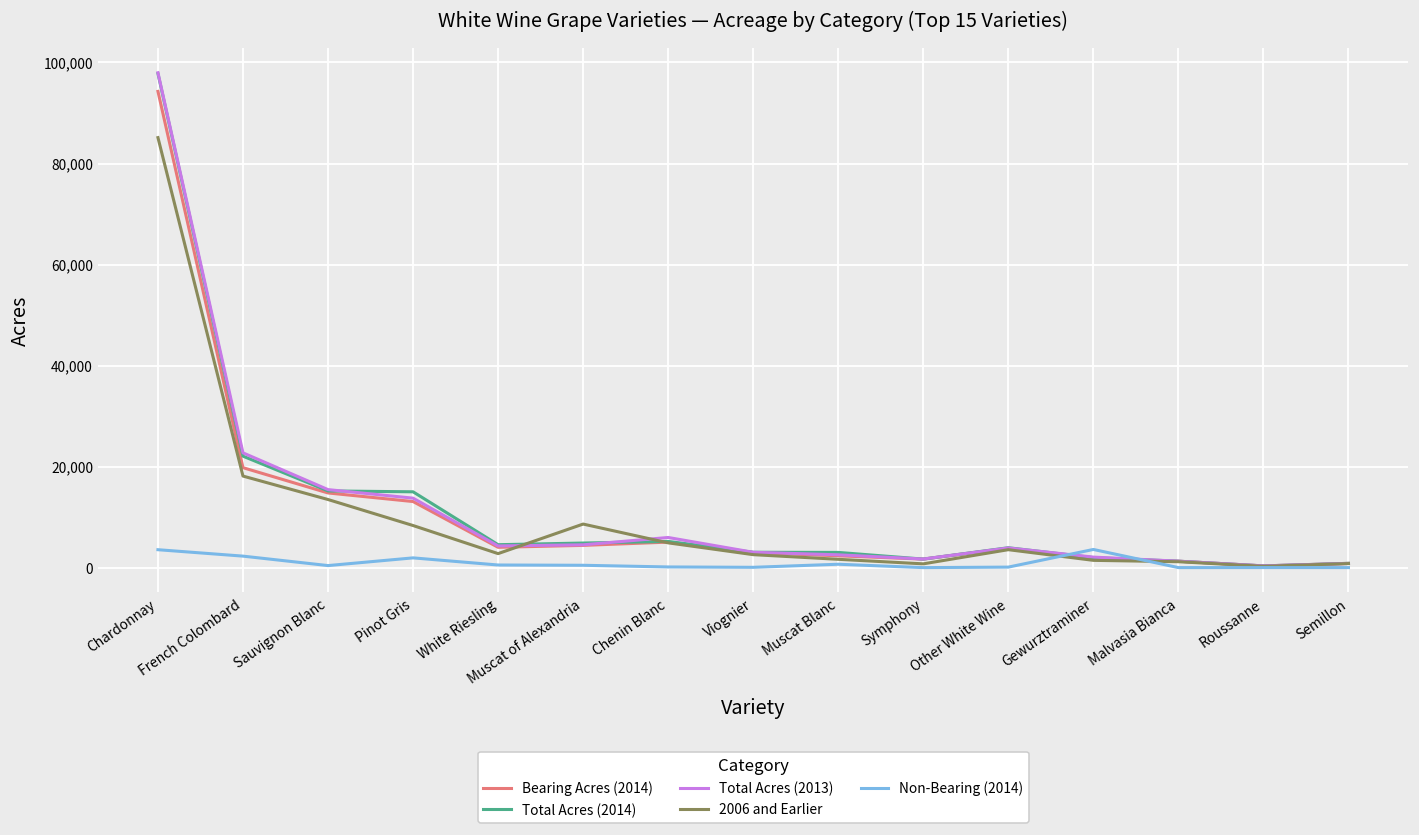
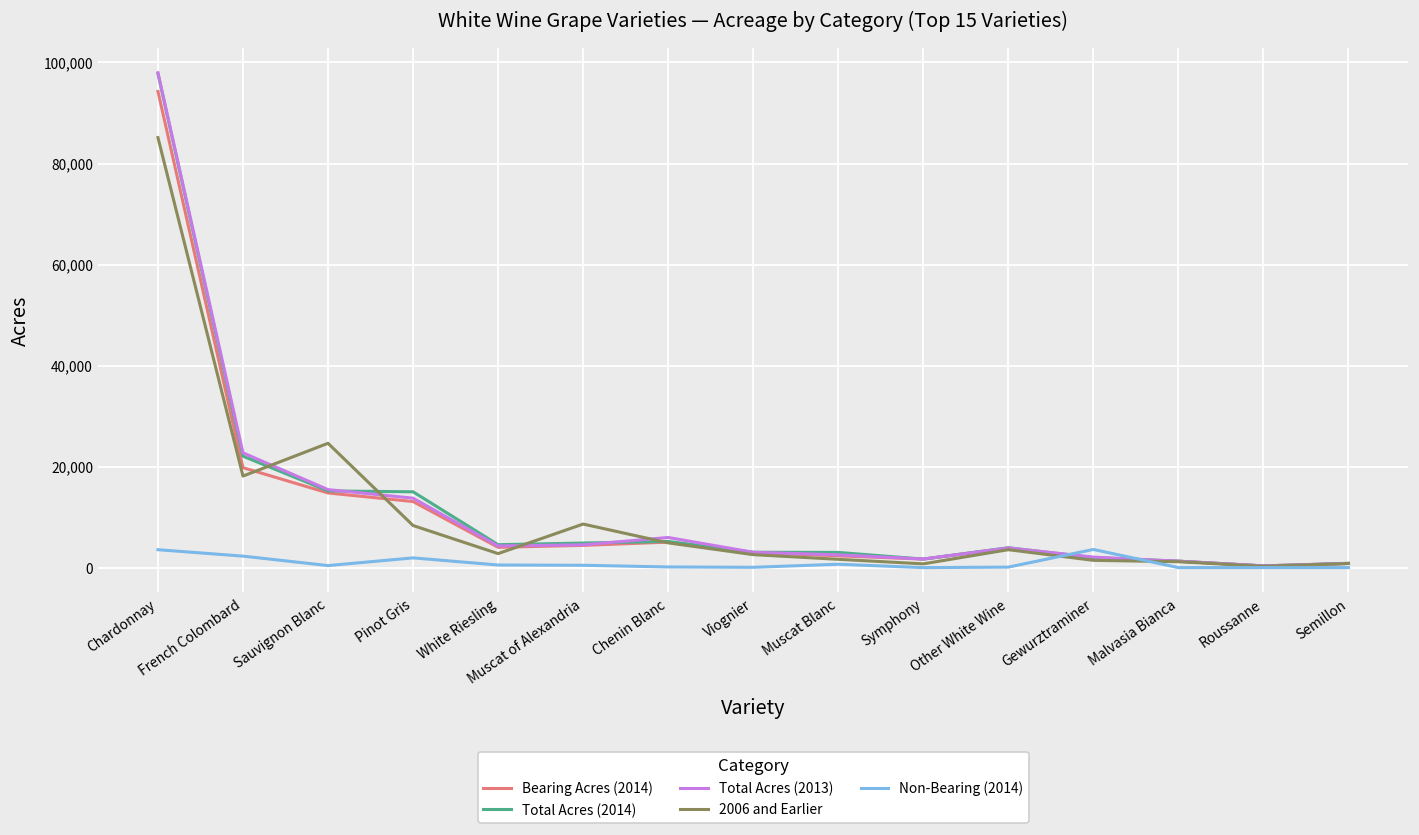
2006 and Earlier, Sauvignon Blanc: 13,000 -> 25,000
